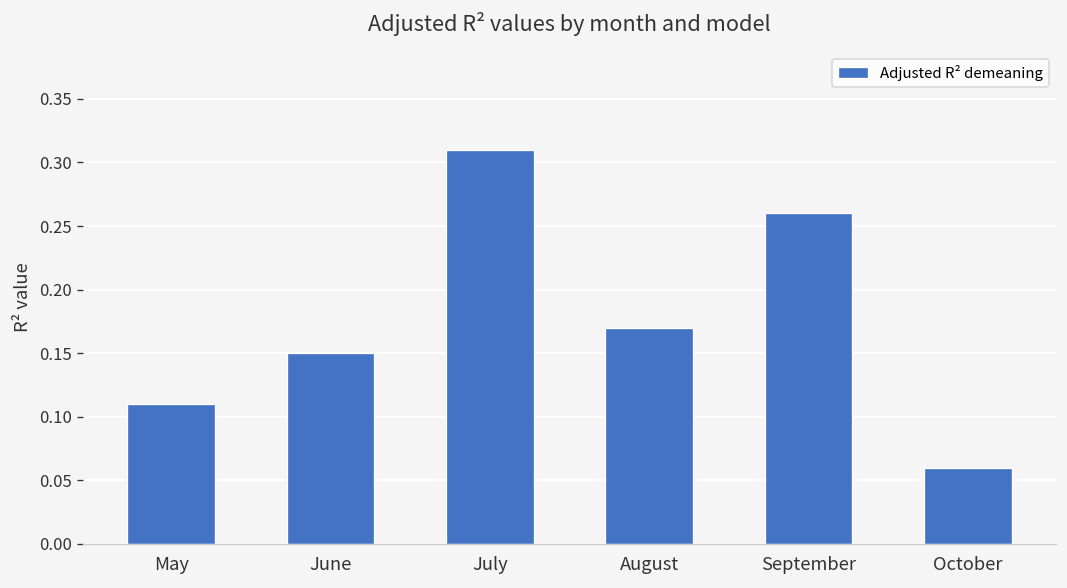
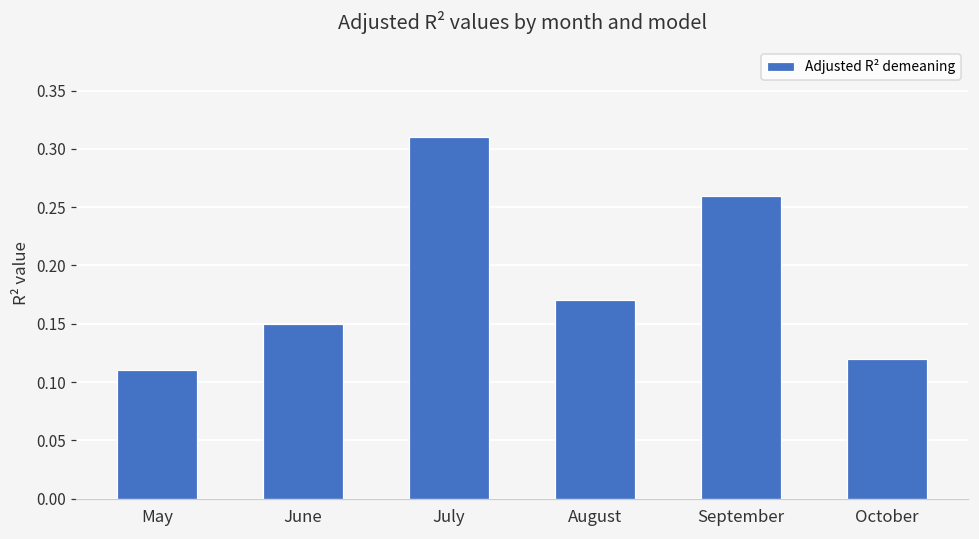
October: 0.06 -> 0.12
